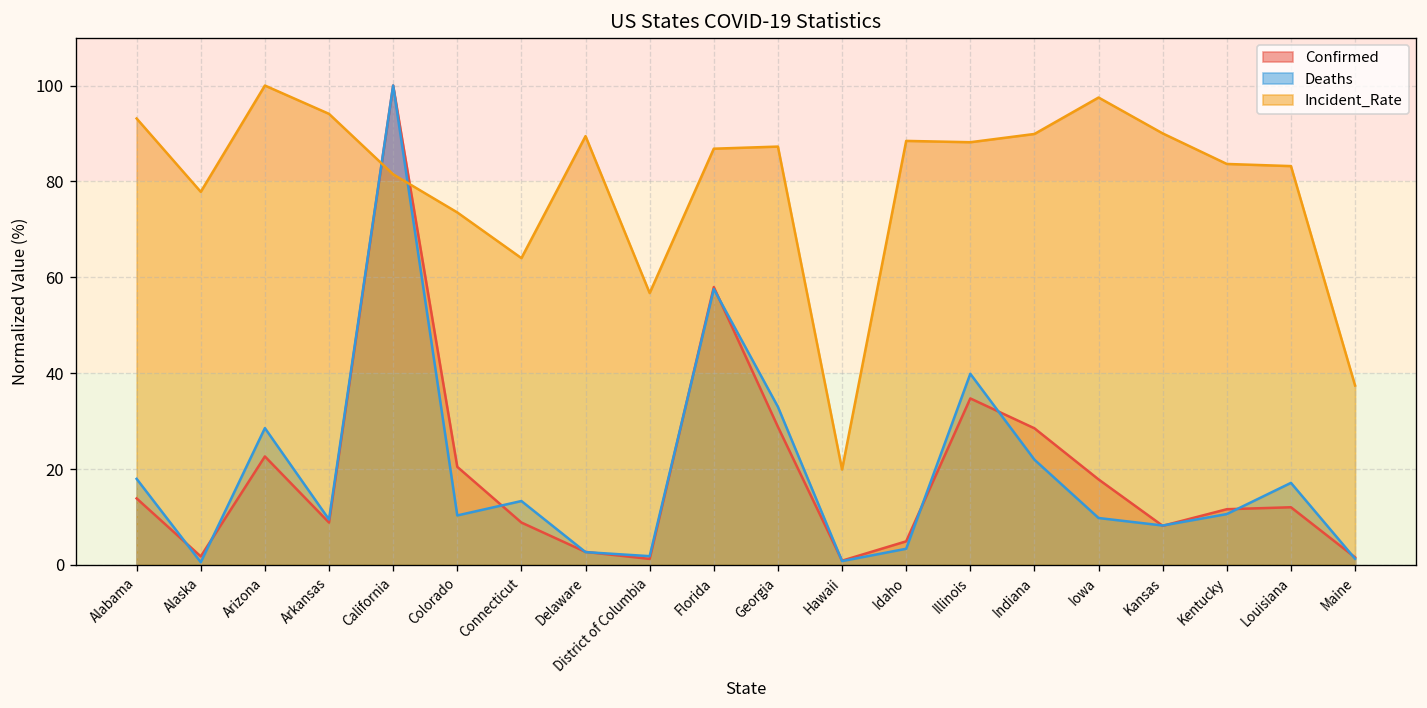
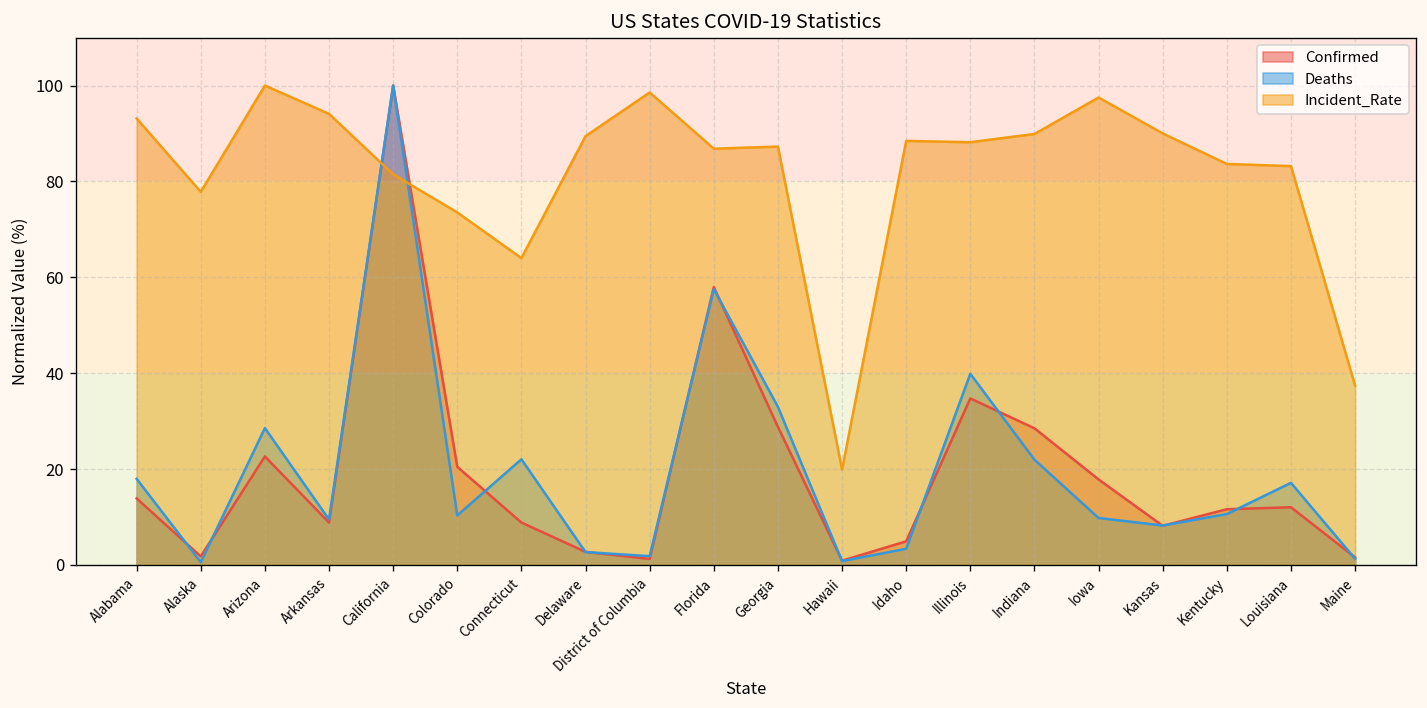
Deaths, Connecticut: 13 -> 22
Incident_Rate, District of Columbia: 57 -> 99
